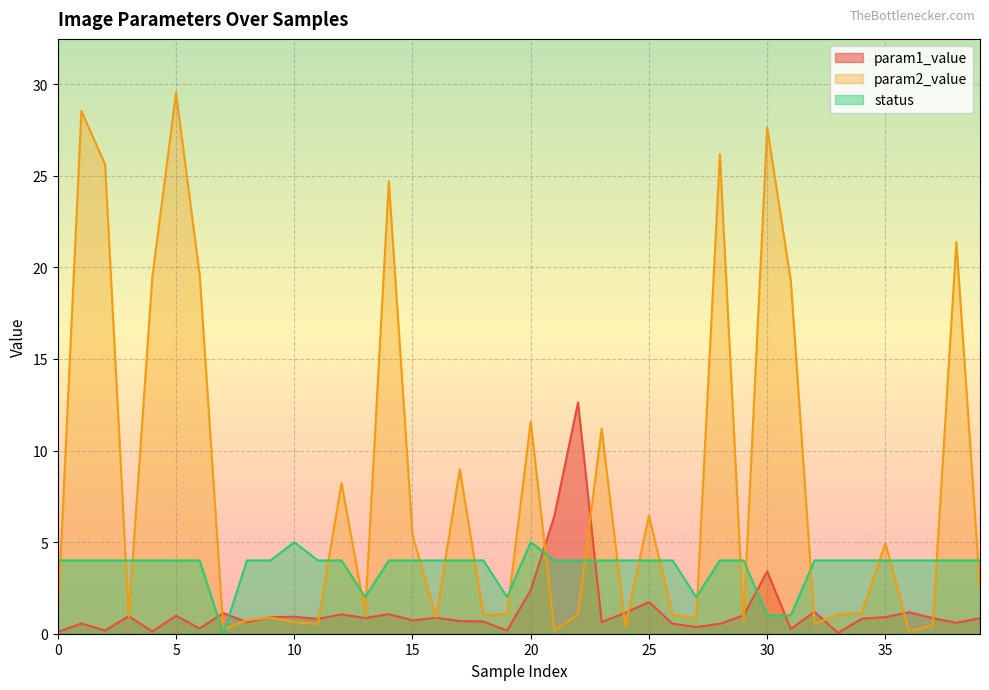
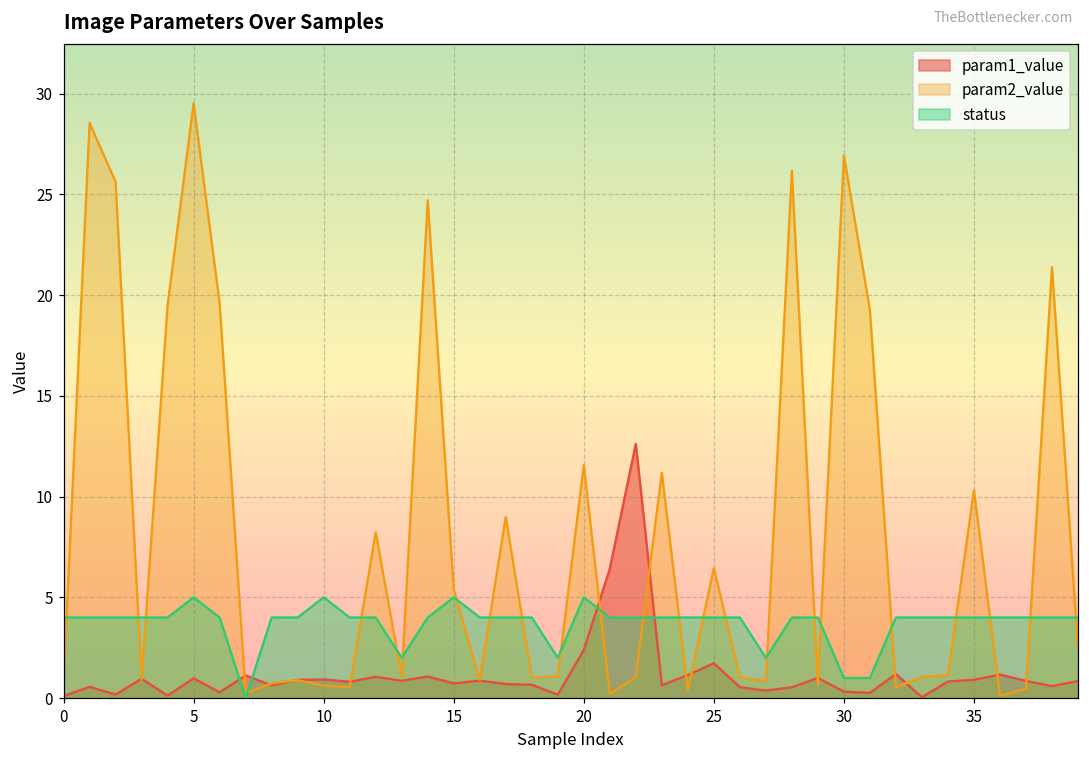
status, 5: 4 -> 5
status, 15: 4 -> 5
param1_value, 30: 3.4 -> 0.3
param2_value, 30: 27.6 -> 26.9
param2_value, 35: 4.9 -> 10.3
